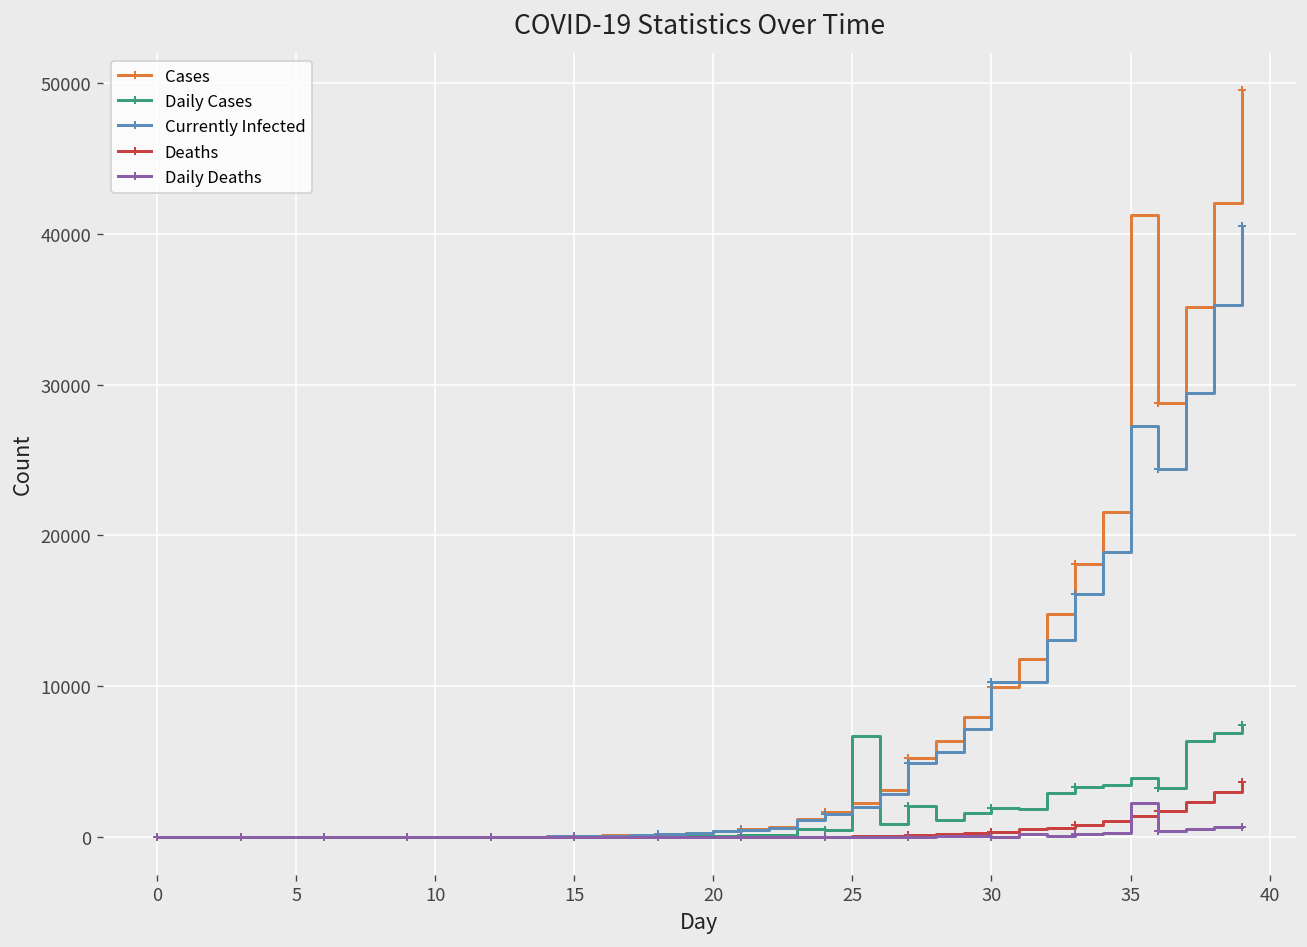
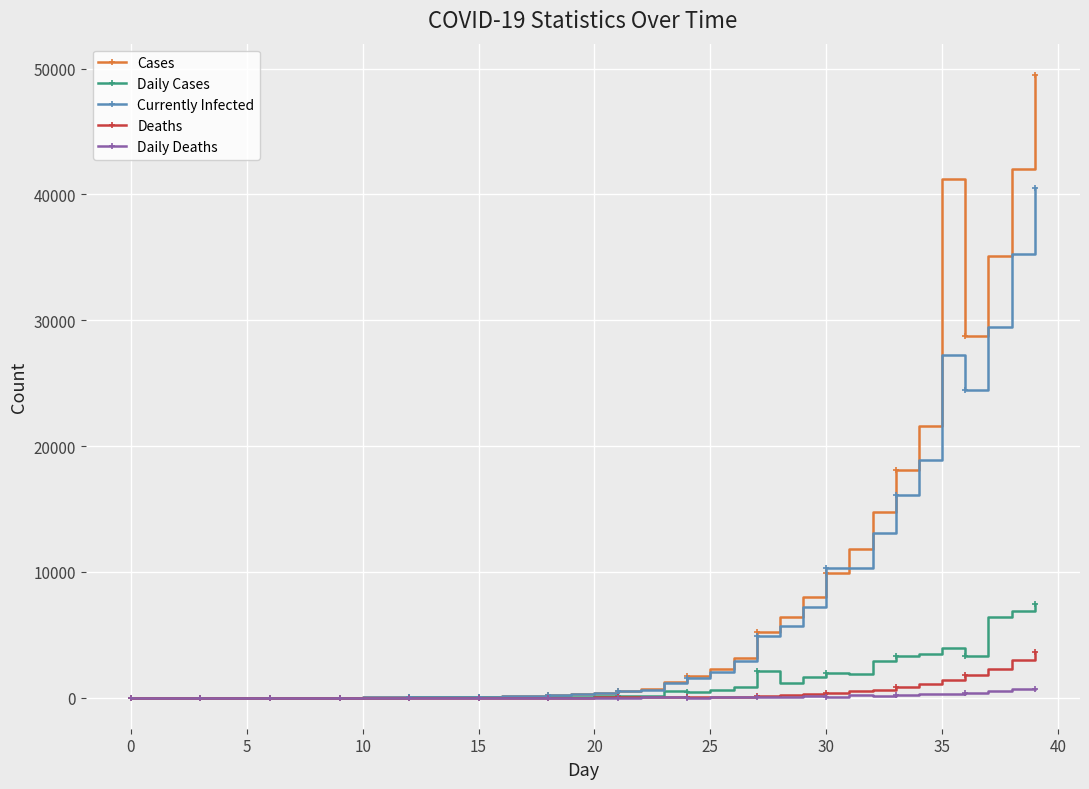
Daily Cases, 25: 6700 -> 600
Daily Deaths, 35: 2300 -> 300
